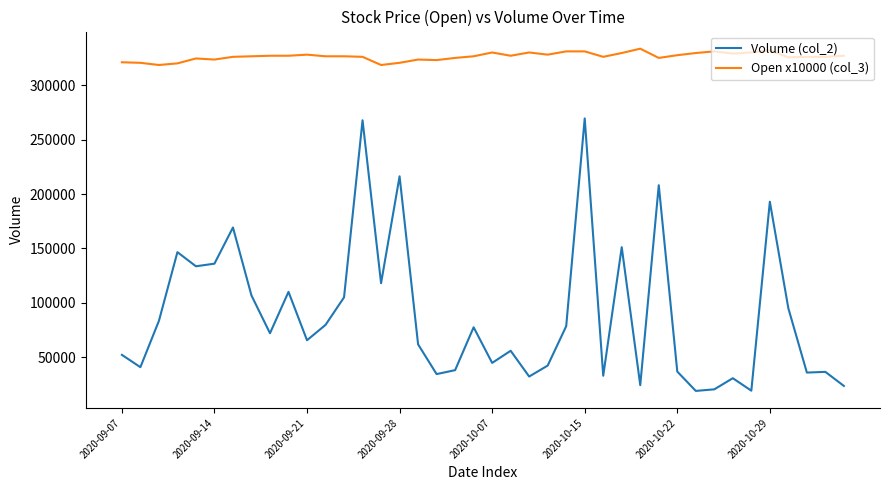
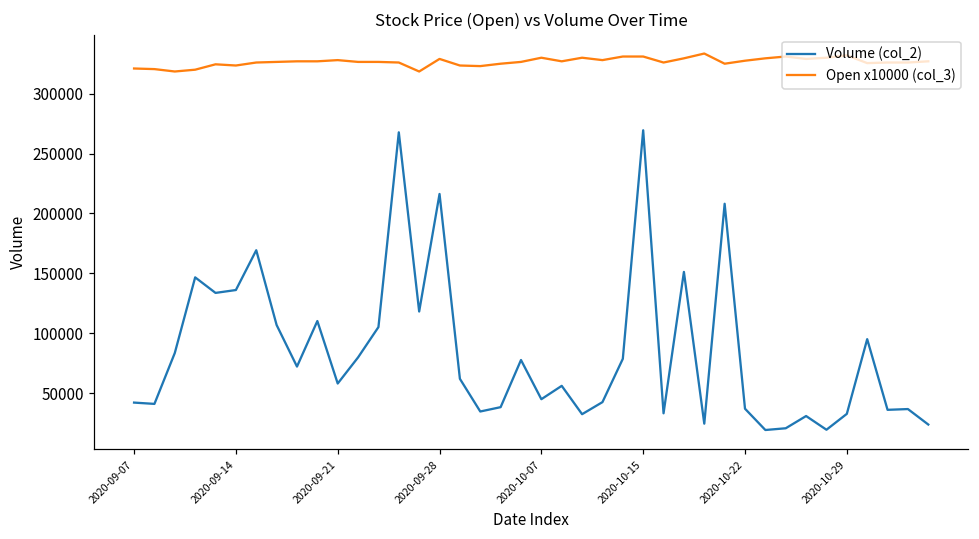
Volume (col_2), 2020-09-07: 52000 -> 42000
Volume (col_2), 2020-09-21: 66000 -> 58000
Open x10000 (col_3), 2020-09-28: 321000 -> 329000
Volume (col_2), 2020-10-29: 193000 -> 33000
